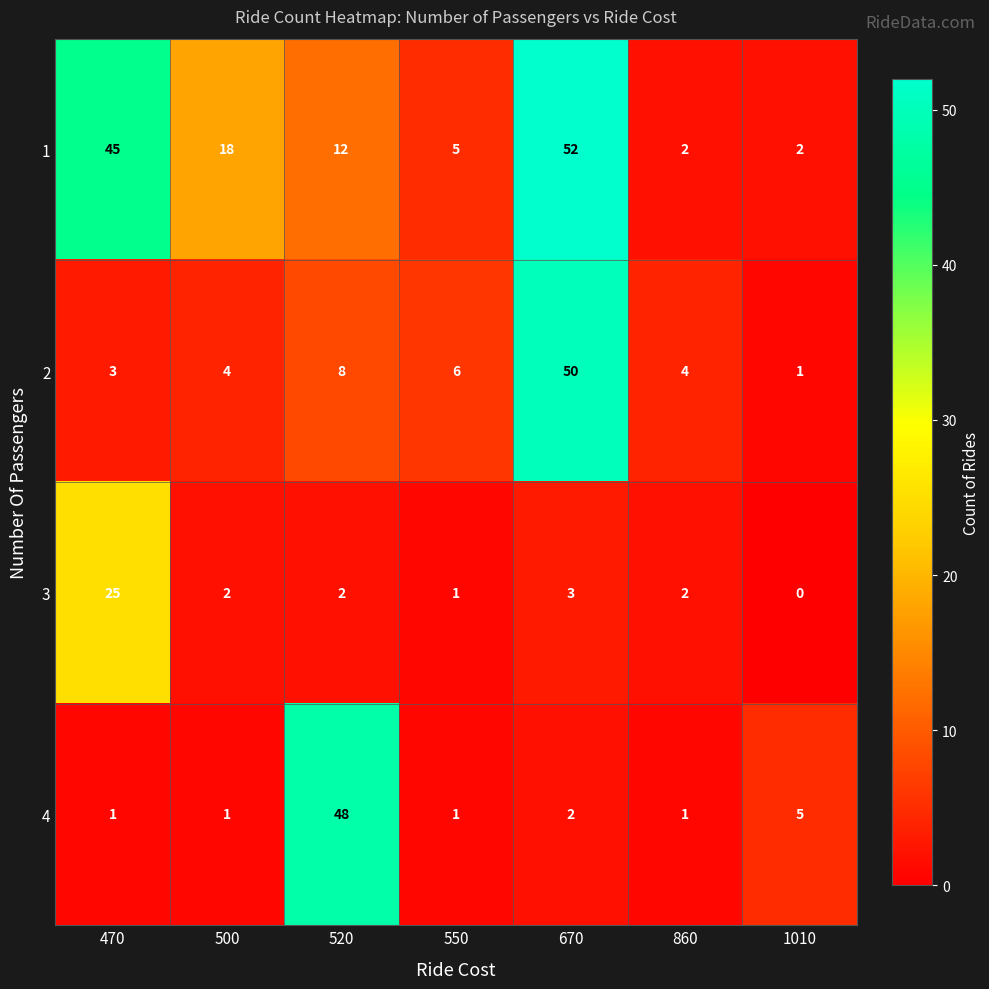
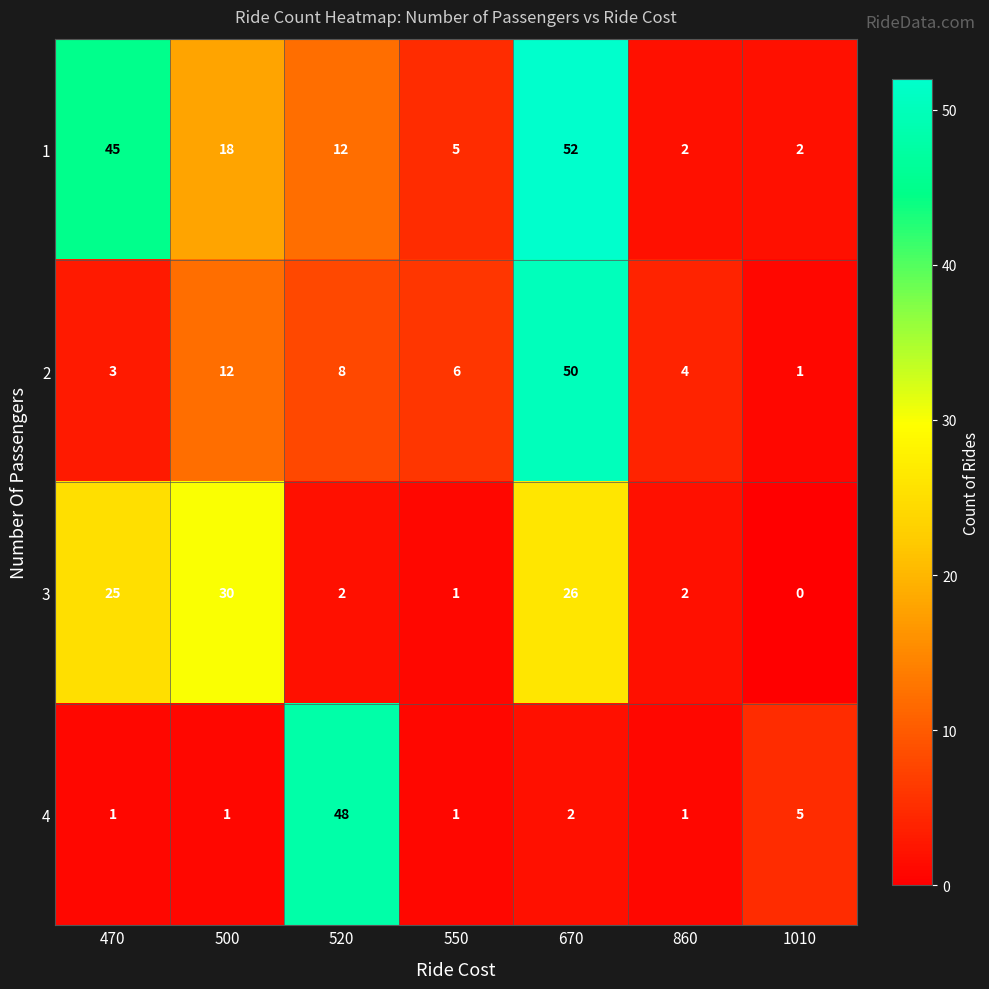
2, 500: 4 -> 12
3, 500: 2 -> 30
3, 670: 3 -> 26
